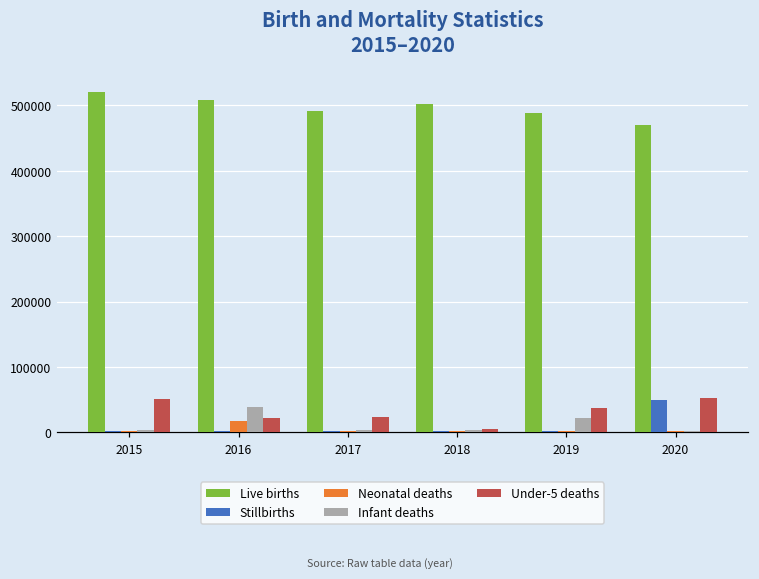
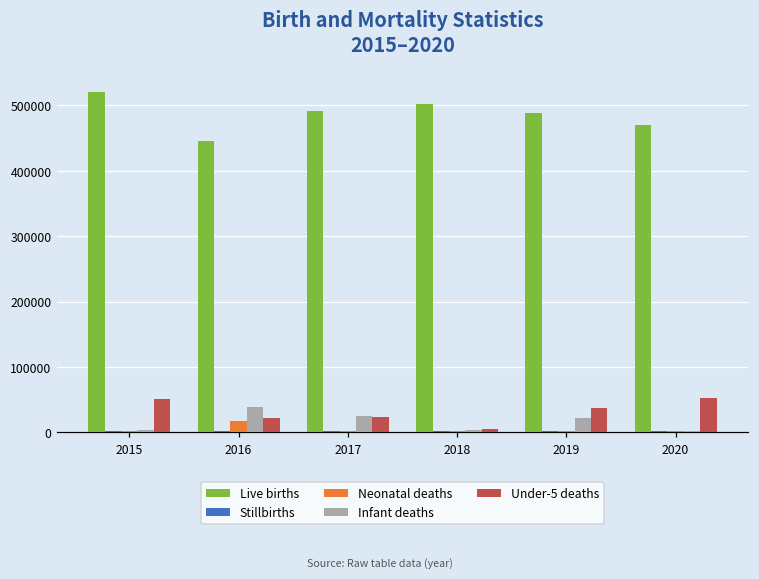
Live births, 2016: 510000 -> 450000
Infant deaths, 2017: 0 -> 30000
Stillbirths, 2020: 50000 -> 0
